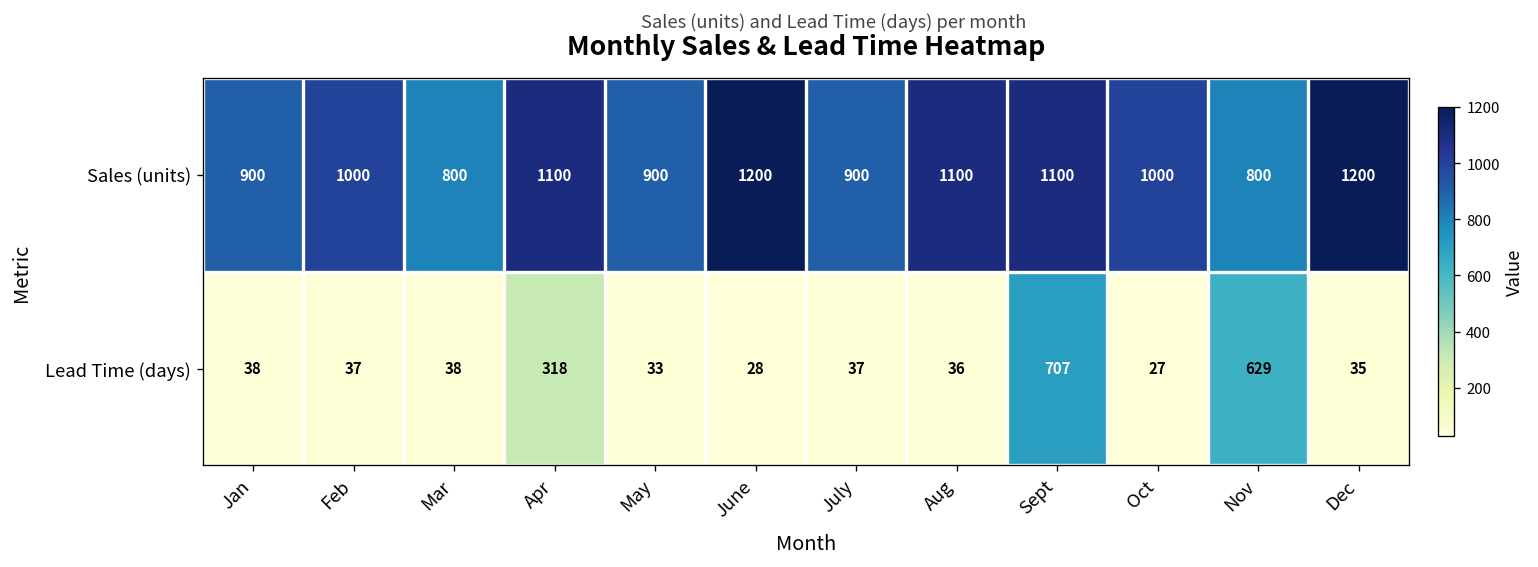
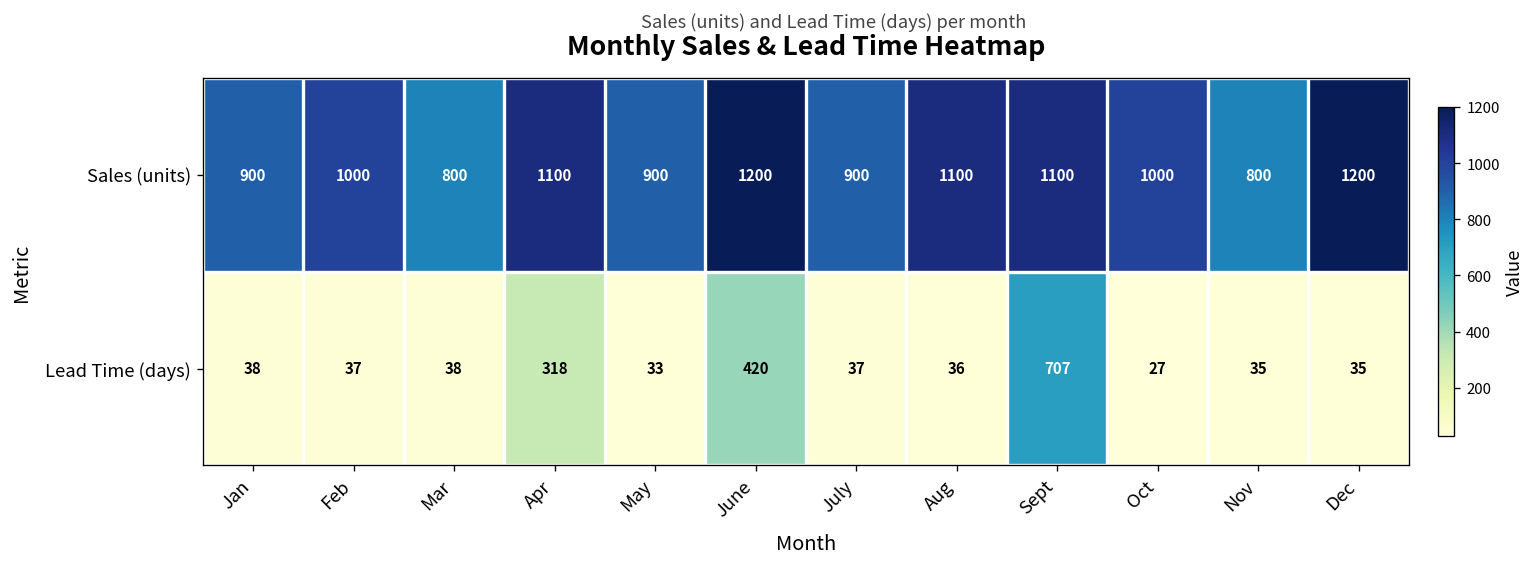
Lead Time (days), June: 28 -> 420
Lead Time (days), Nov: 629 -> 35
